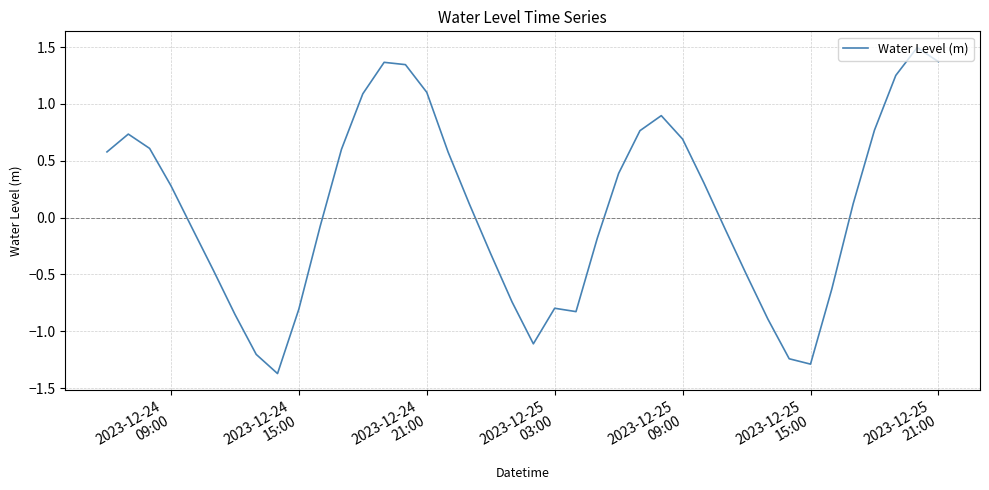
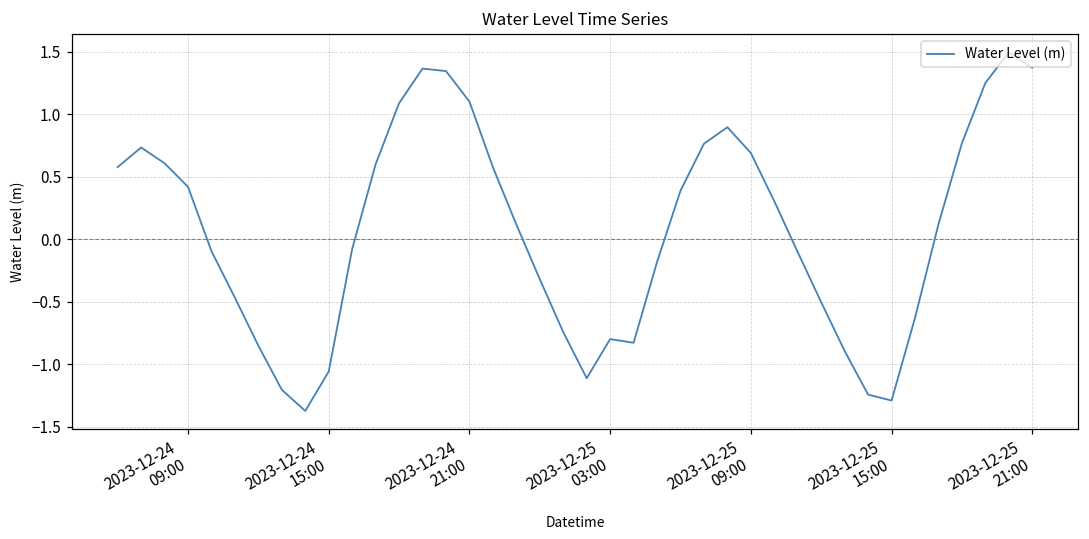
2023-12-24 09:00: 0.28 -> 0.42
2023-12-24 15:00: -0.81 -> -1.06
